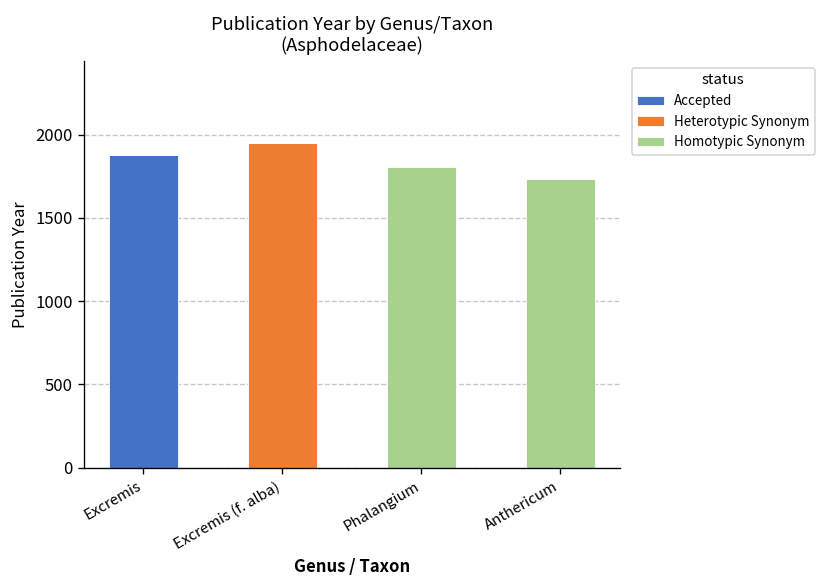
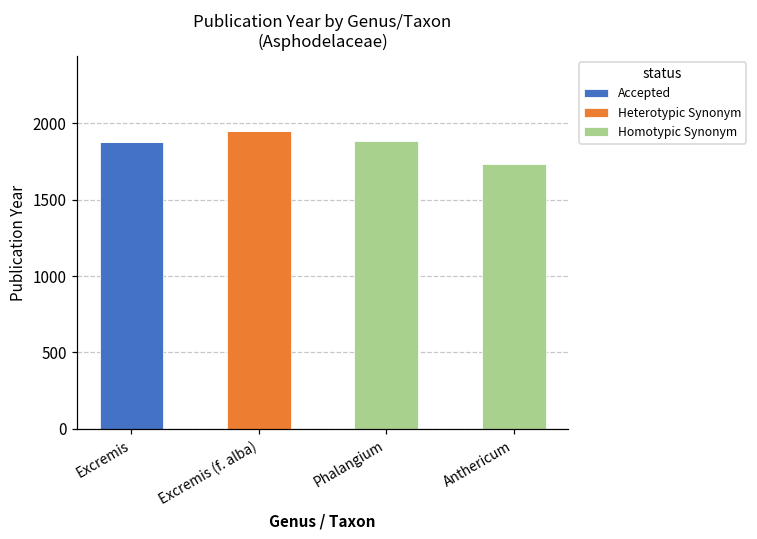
Homotypic Synonym, Phalangium: 1810 -> 1880
